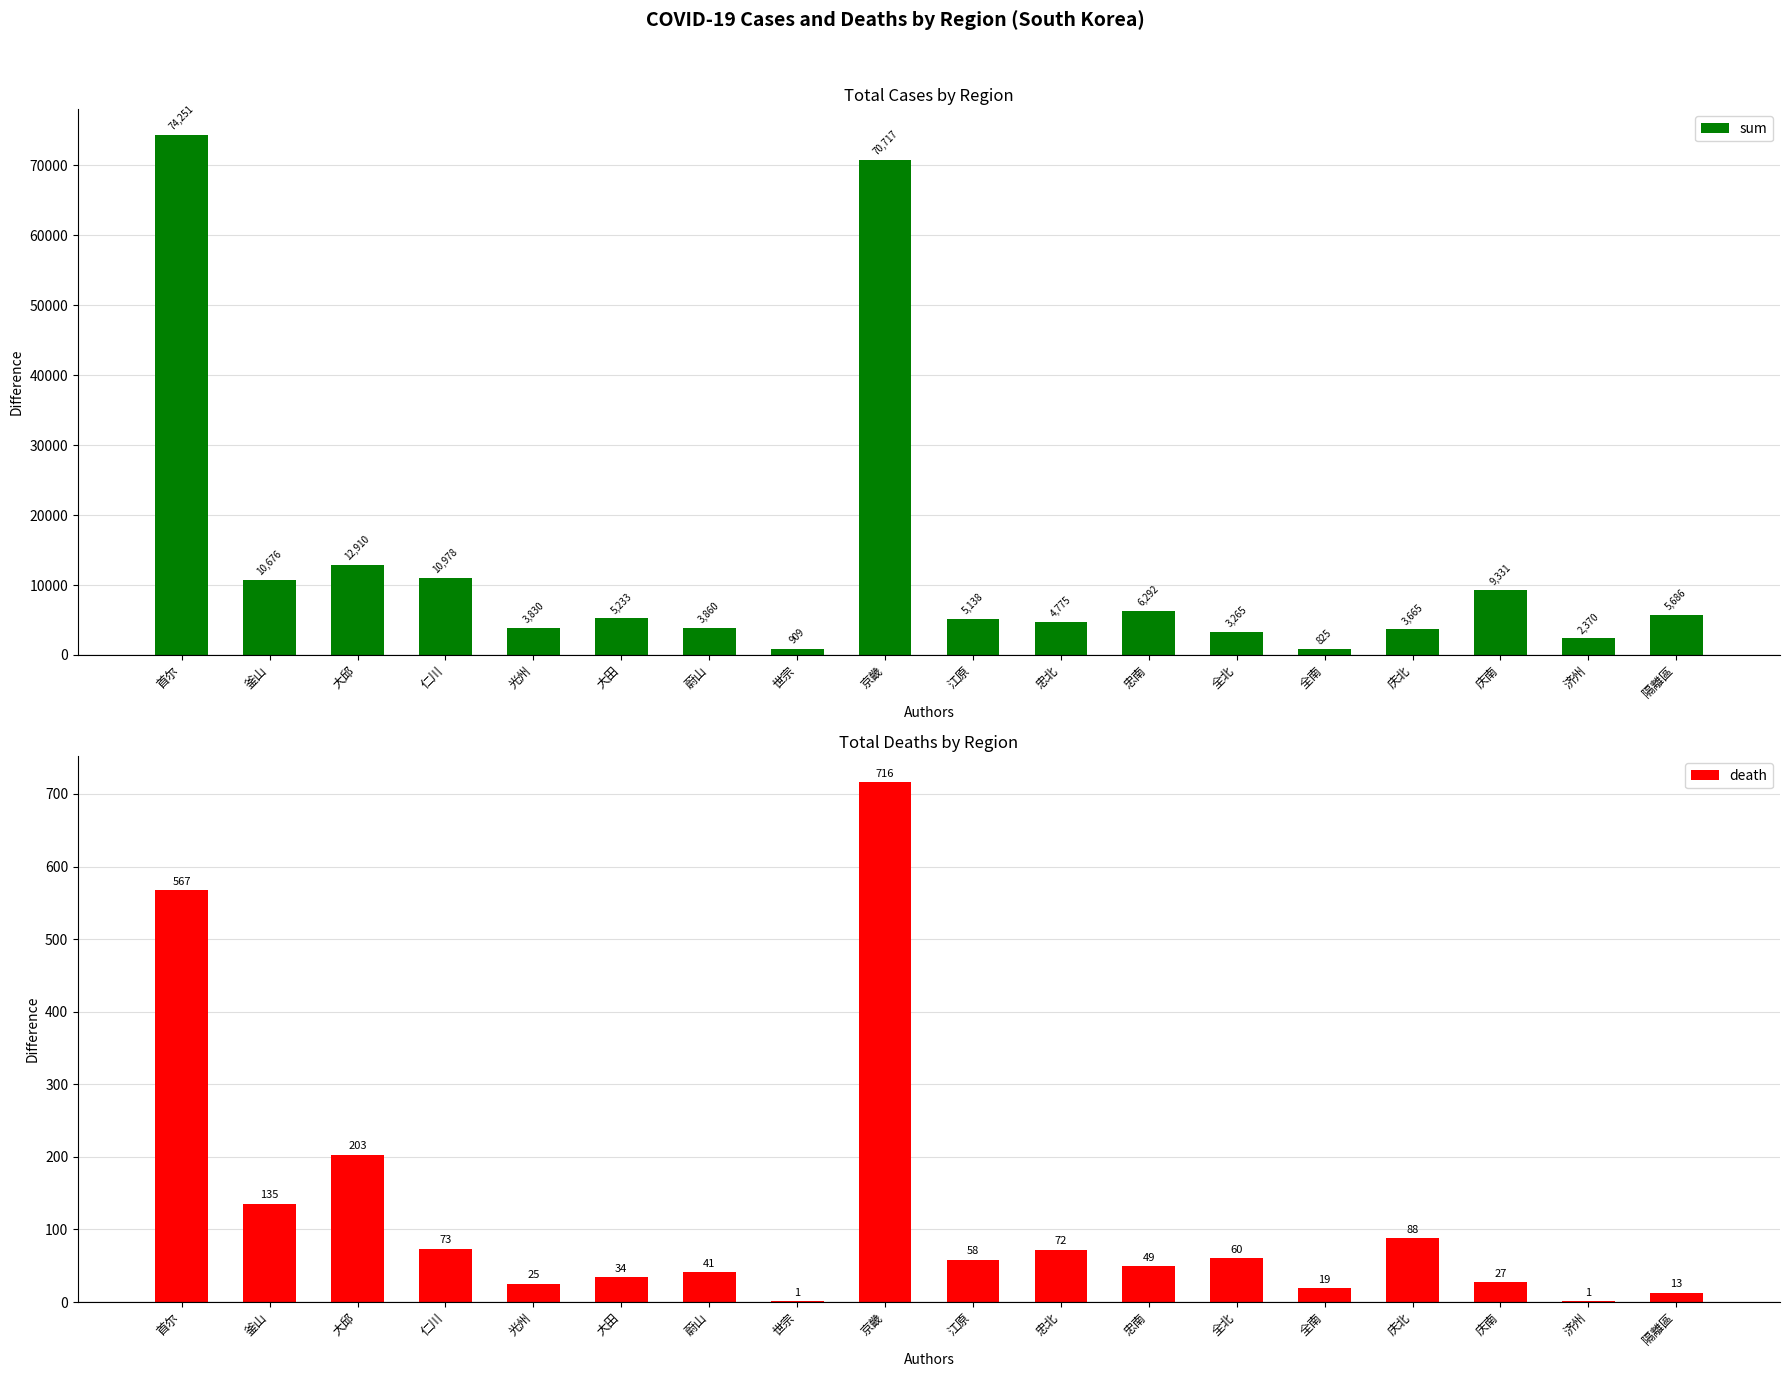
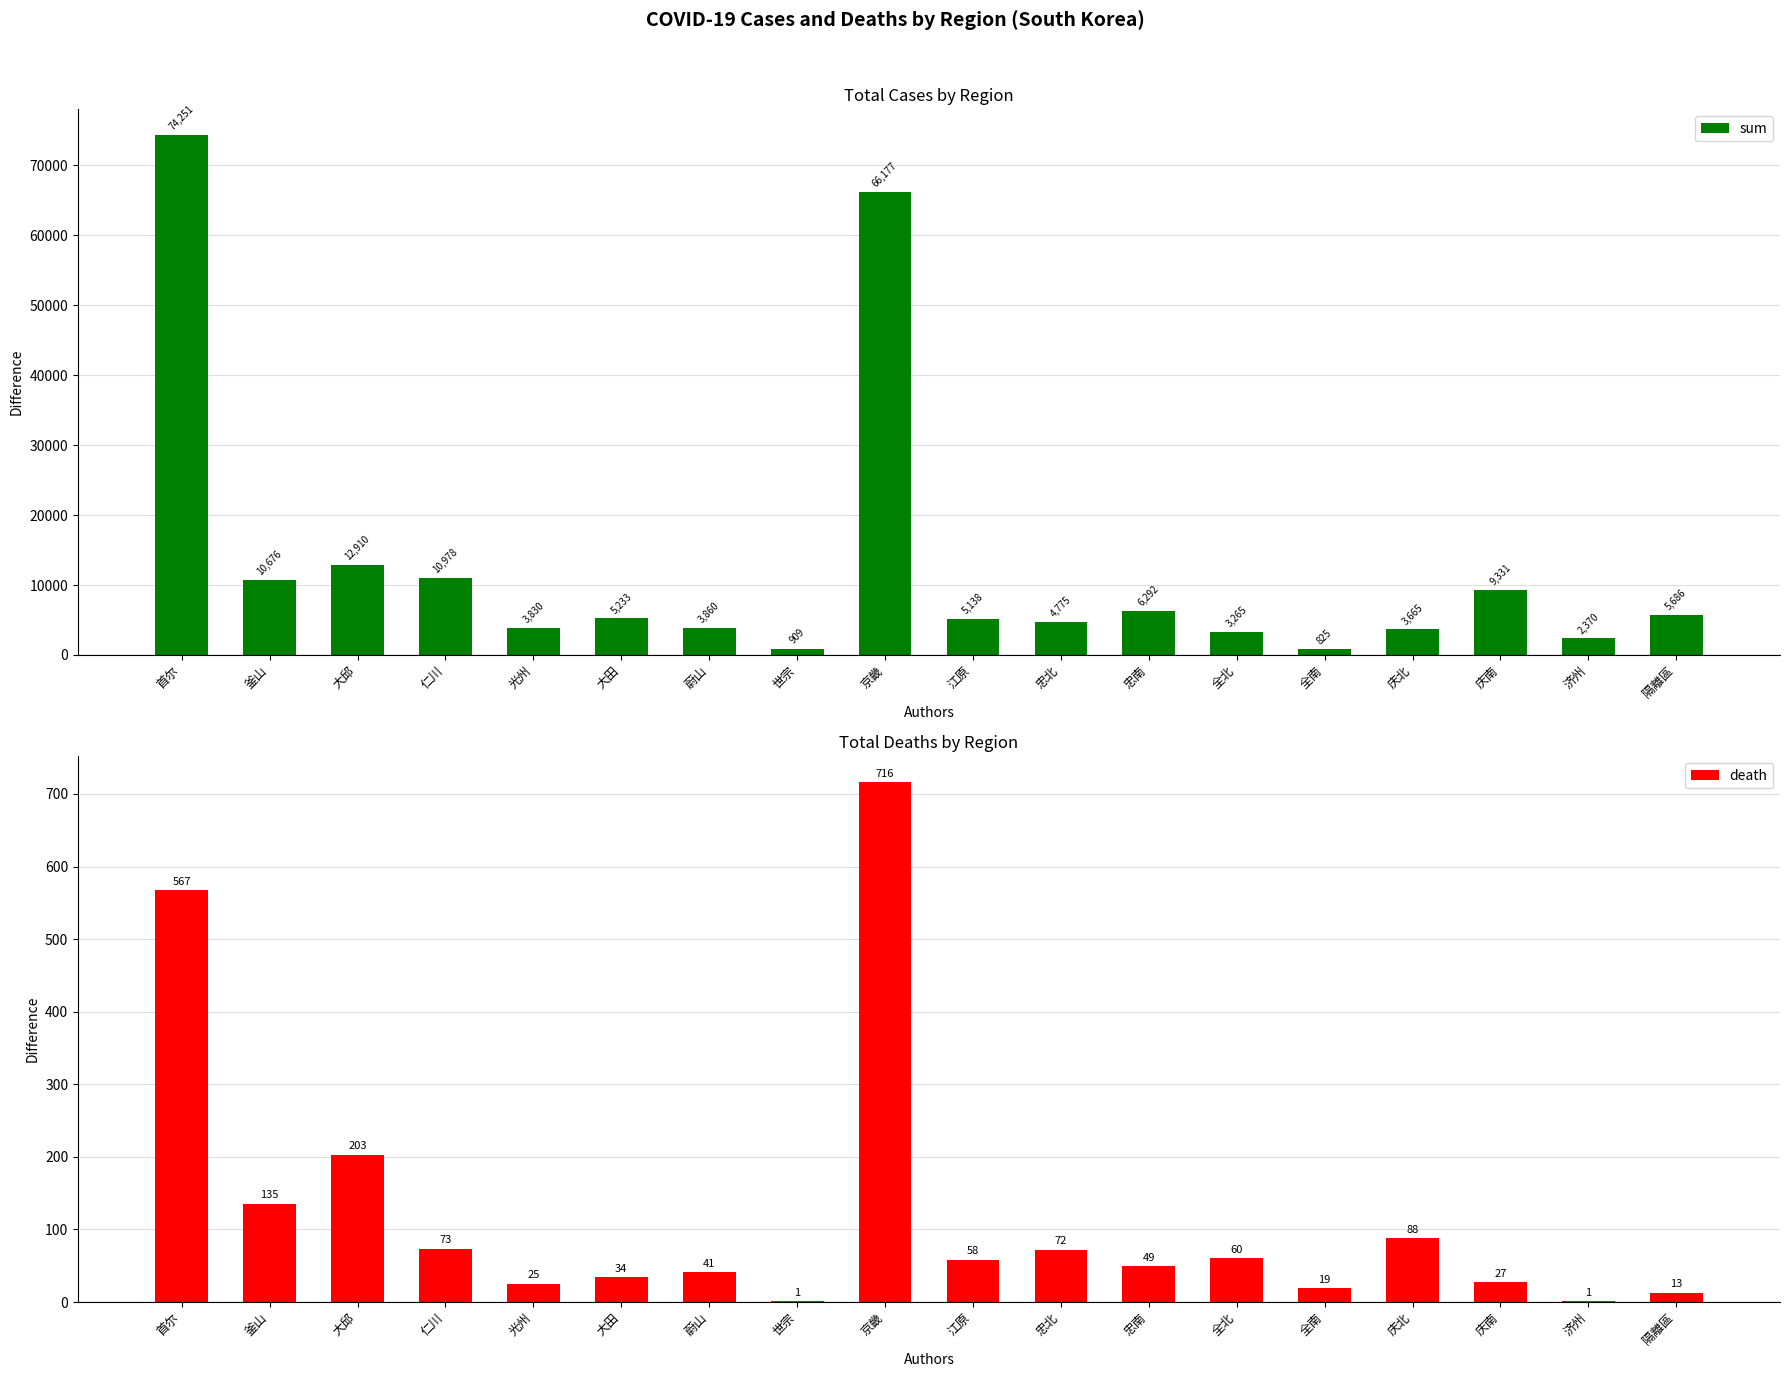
Total Cases by Region, 京畿: 70,717 -> 66,177
